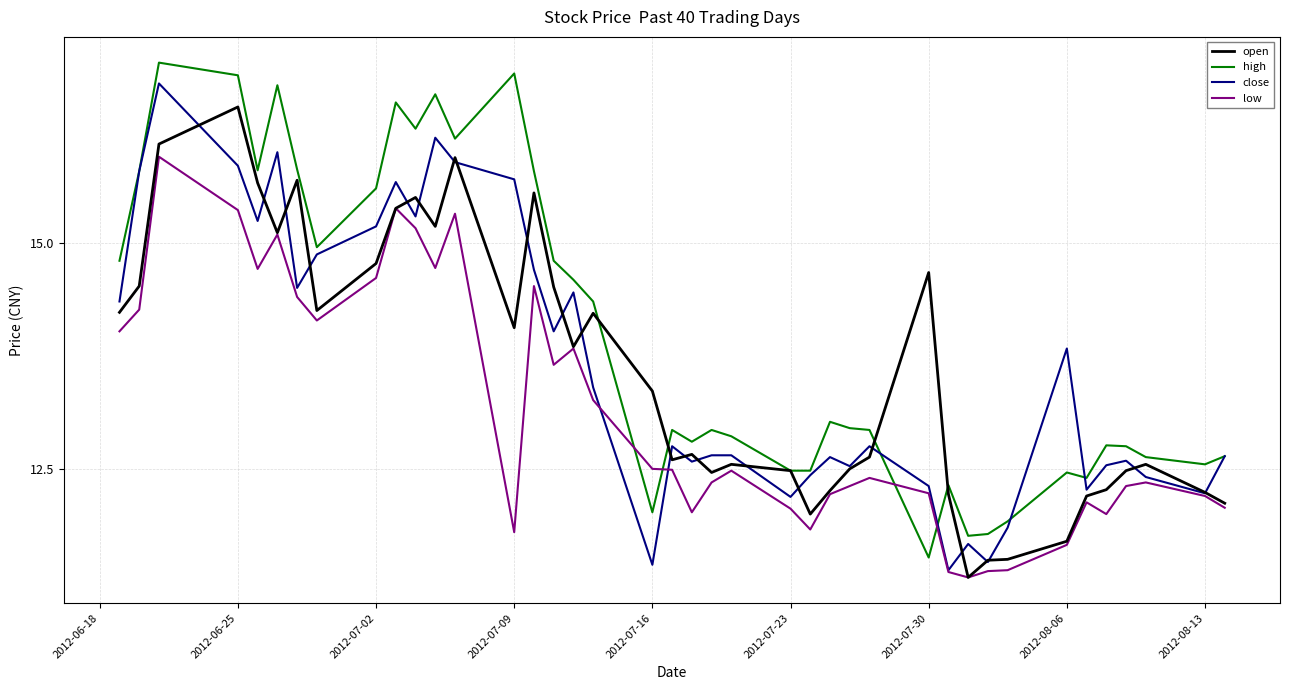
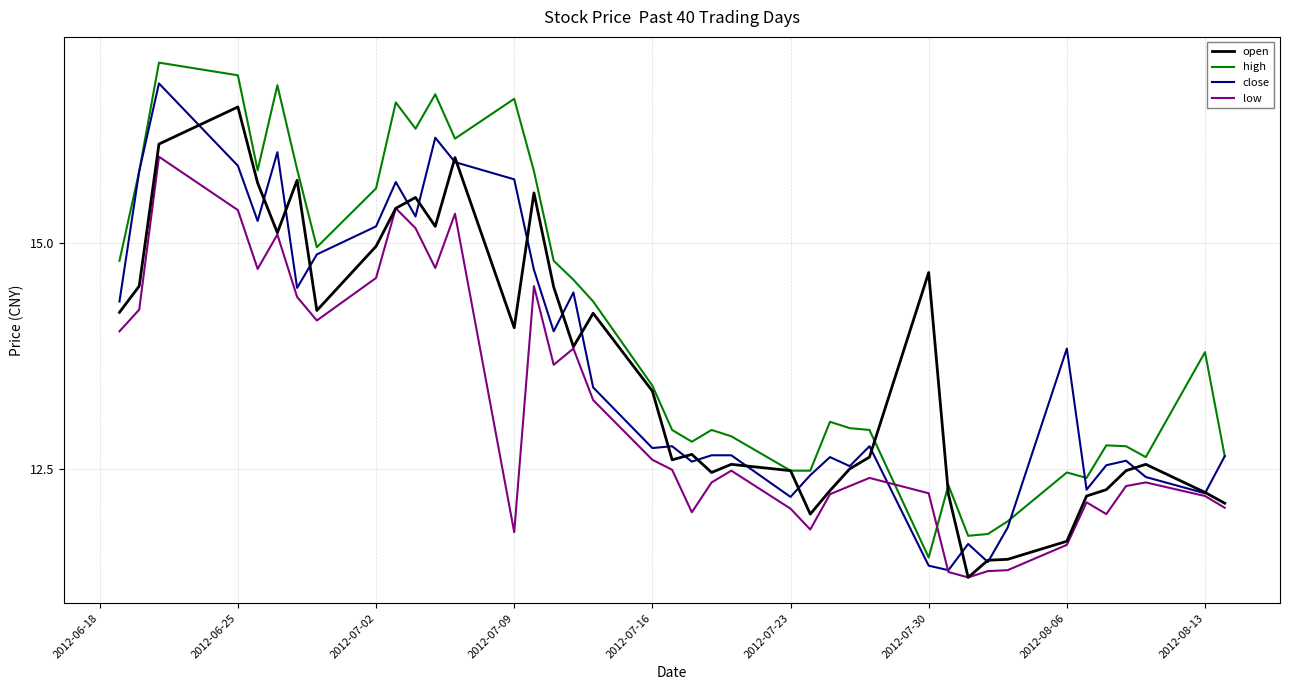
open, 2012-07-02: 14.8 -> 15.0
high, 2012-07-09: 16.9 -> 16.6
high, 2012-07-16: 12.0 -> 13.4
close, 2012-07-16: 11.4 -> 12.7
low, 2012-07-16: 12.5 -> 12.6
close, 2012-07-30: 12.3 -> 11.4
high, 2012-08-13: 12.6 -> 13.8
